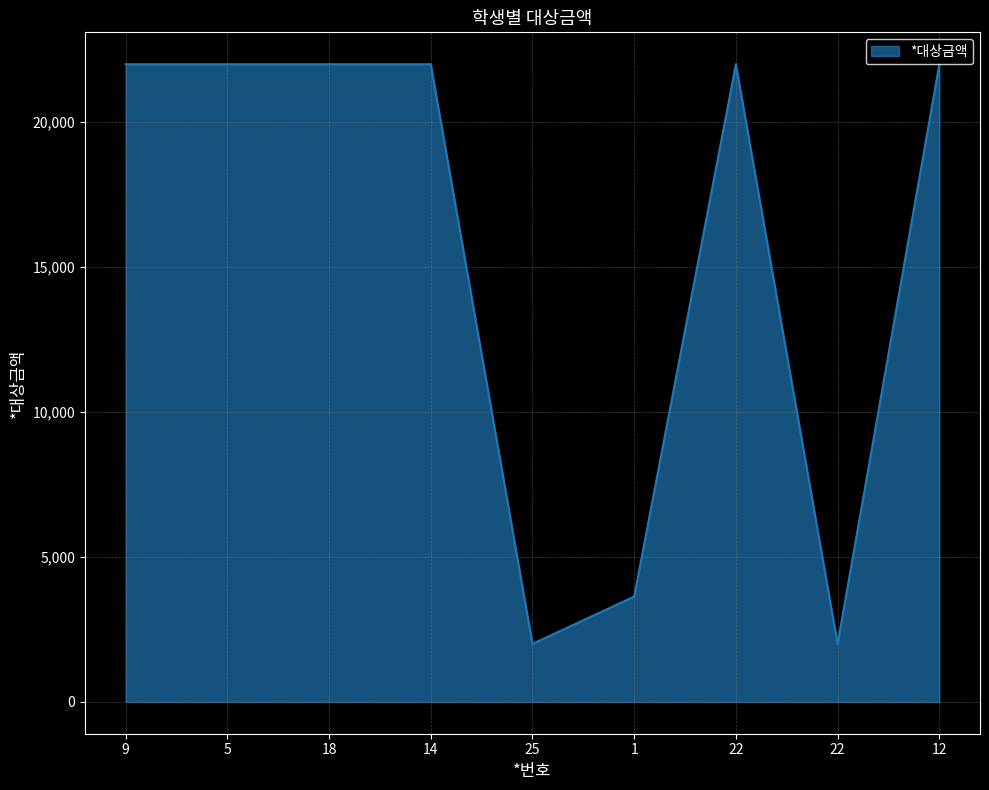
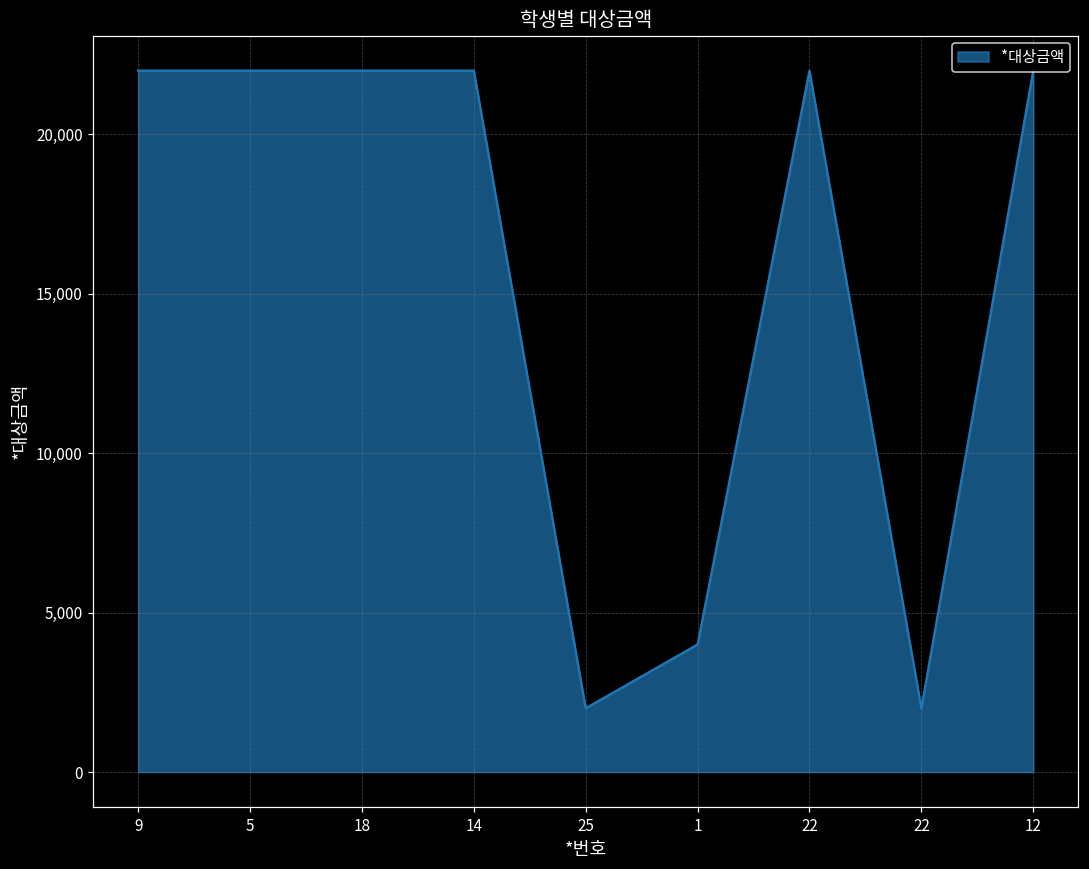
1: 3,600 -> 4,000
